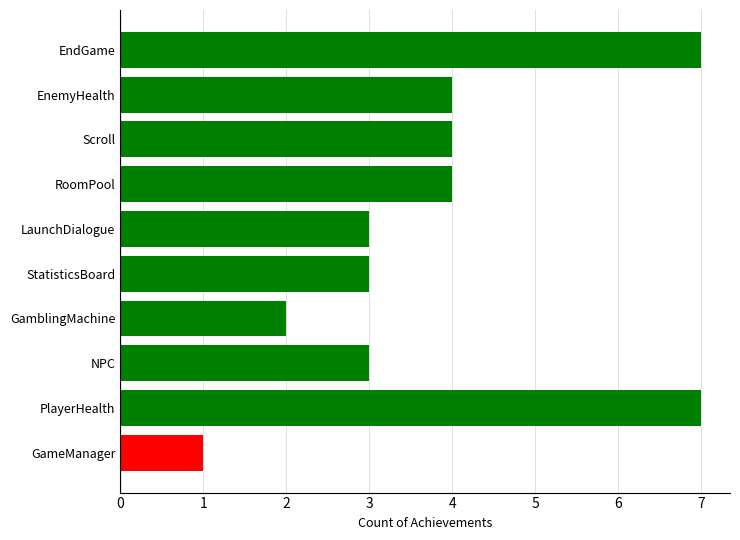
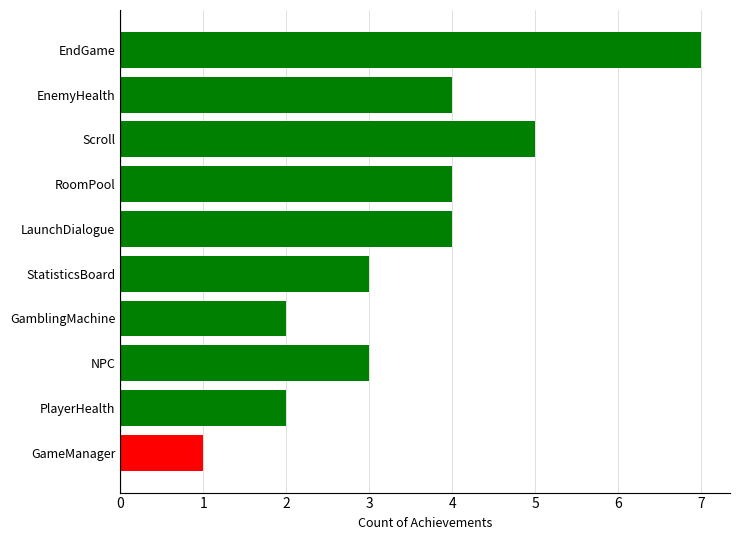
Scroll: 4 -> 5
LaunchDialogue: 3 -> 4
PlayerHealth: 7 -> 2
